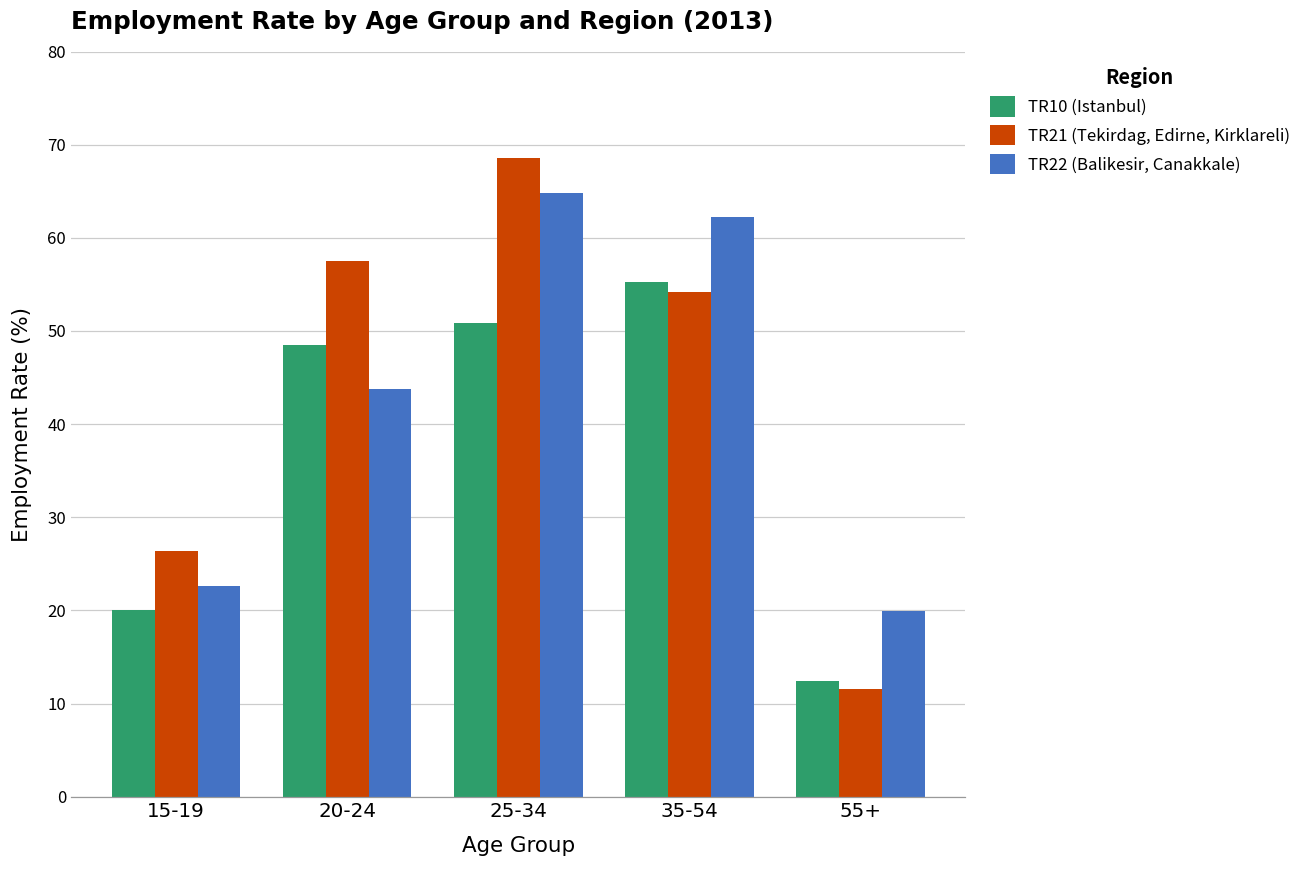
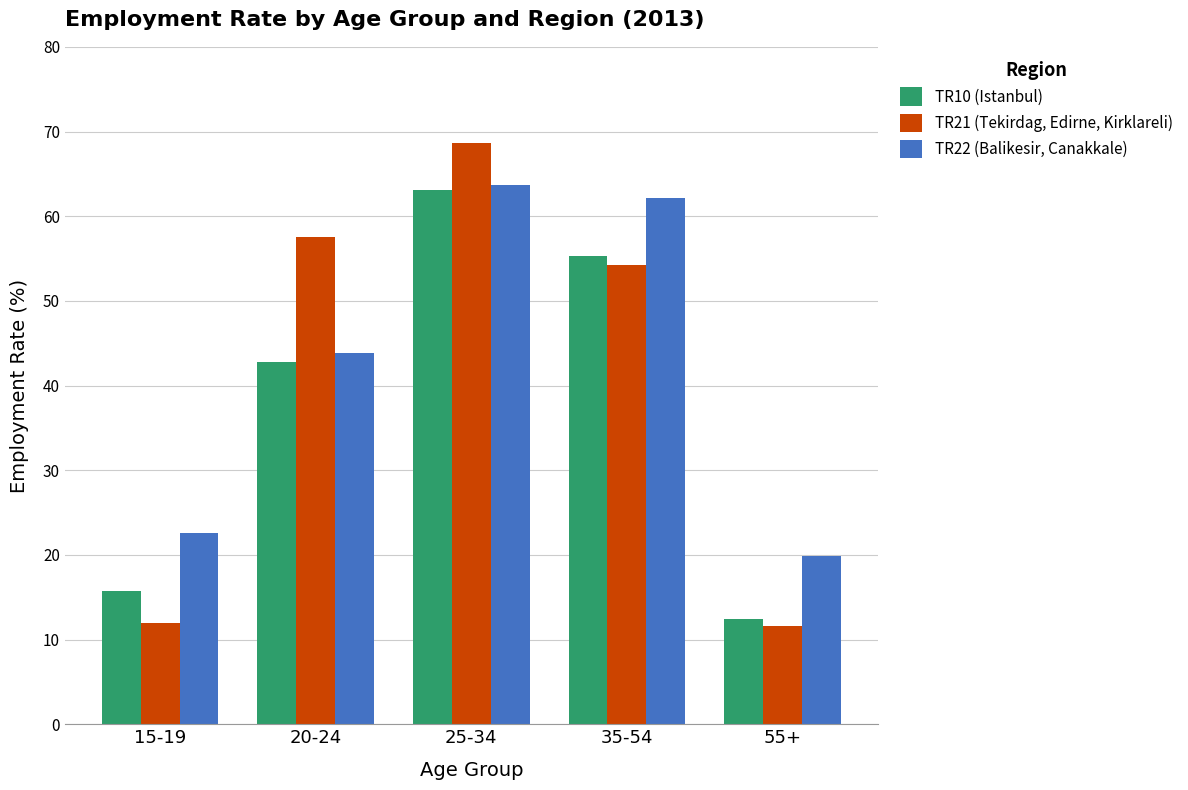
TR10 (Istanbul), 15-19: 20 -> 16
TR21 (Tekirdag, Edirne, Kirklareli), 15-19: 26 -> 12
TR10 (Istanbul), 20-24: 49 -> 43
TR10 (Istanbul), 25-34: 51 -> 63
TR22 (Balikesir, Canakkale), 25-34: 65 -> 64
